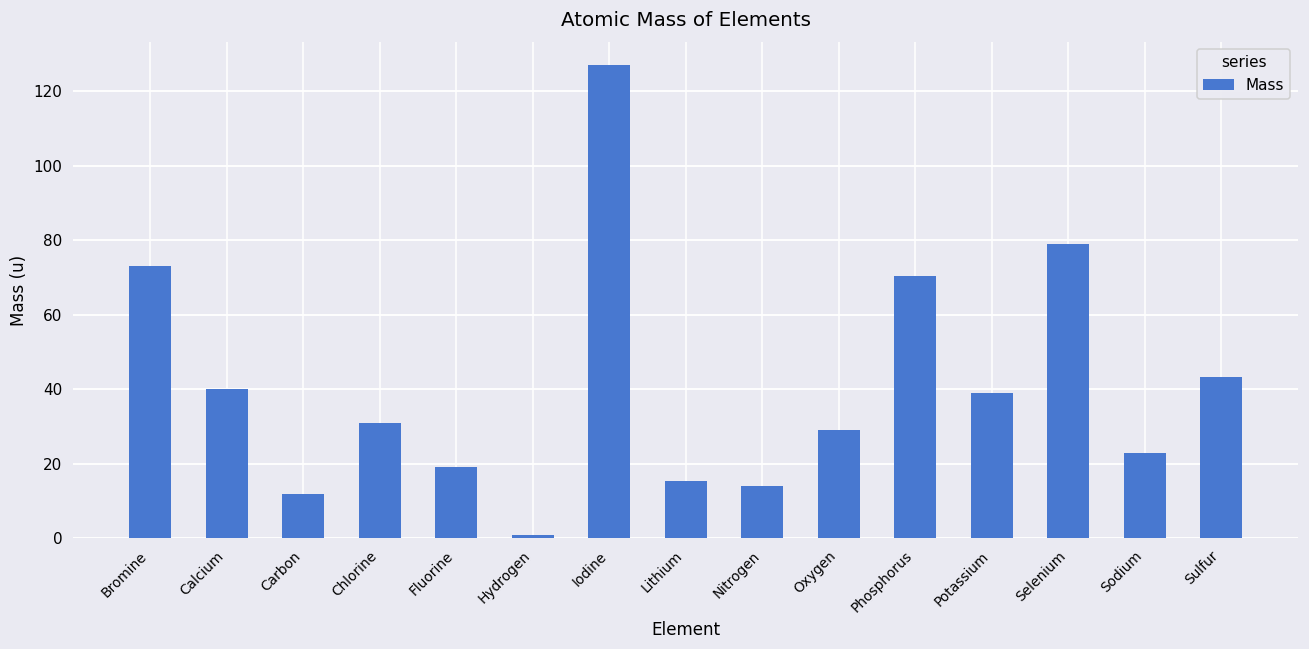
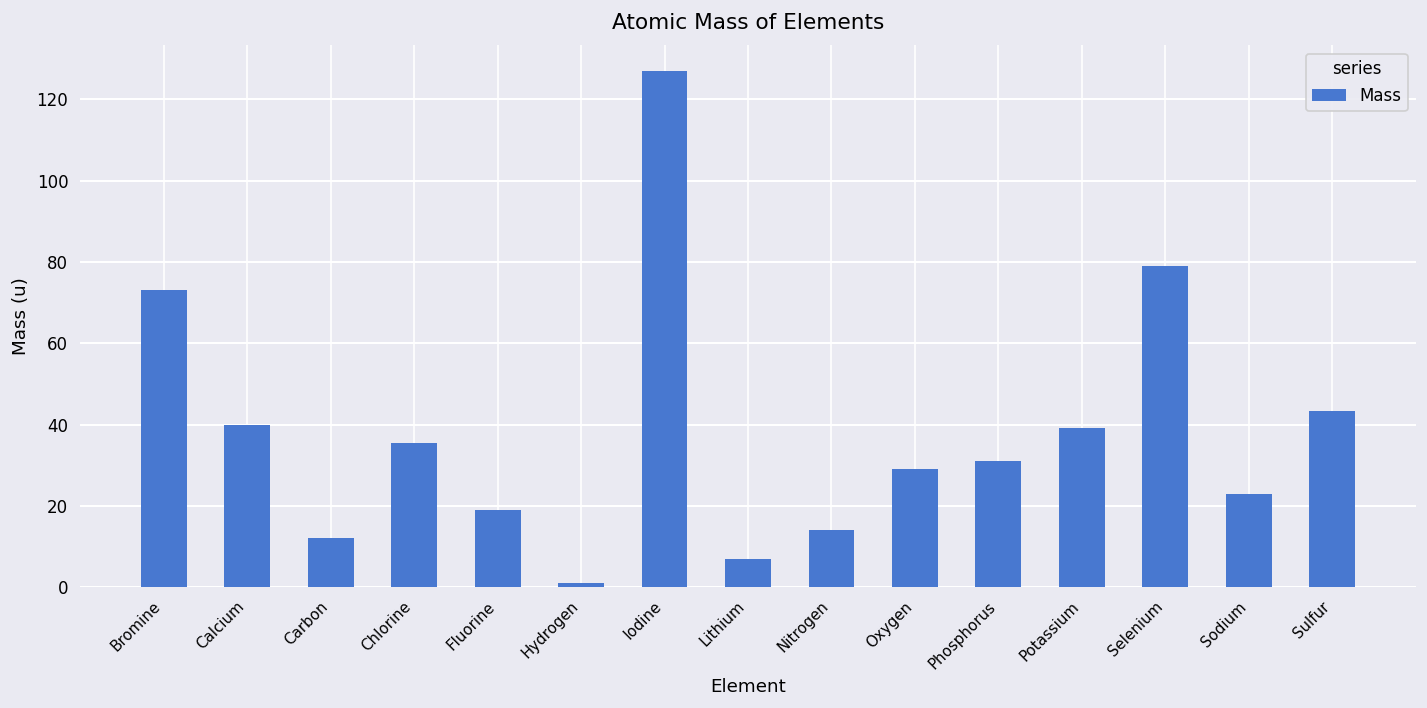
Chlorine: 31 -> 35
Lithium: 15 -> 7
Phosphorus: 70 -> 31
